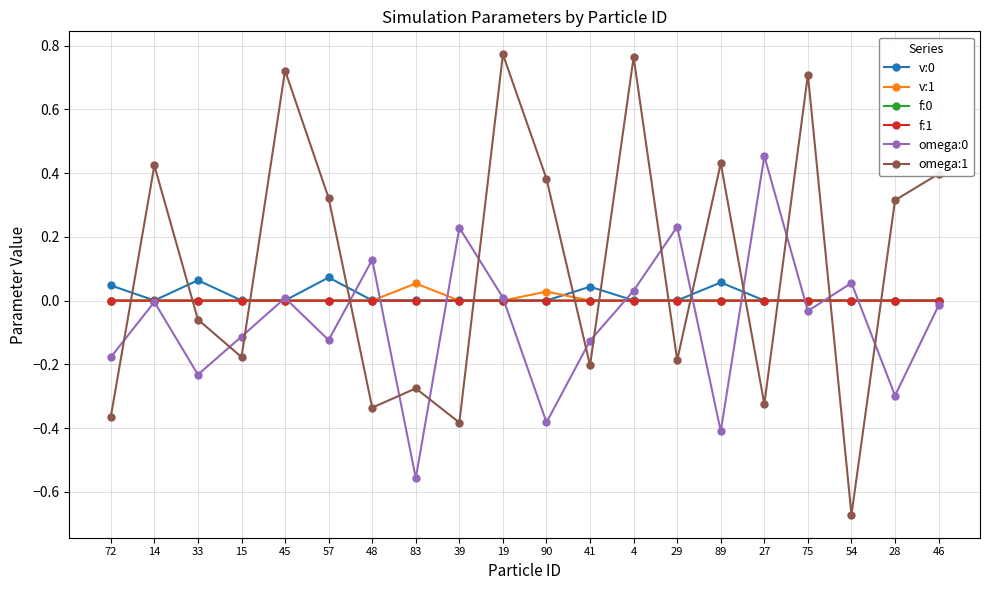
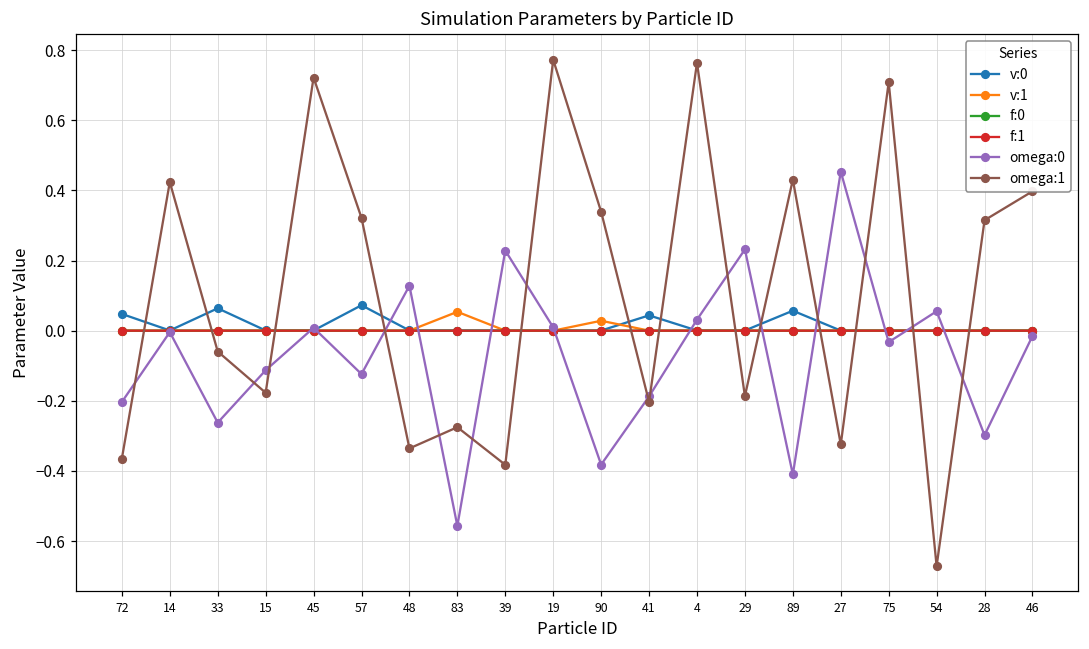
omega:0, 72: -0.18 -> -0.20
omega:0, 33: -0.23 -> -0.26
omega:1, 90: 0.38 -> 0.34
omega:0, 41: -0.13 -> -0.19
